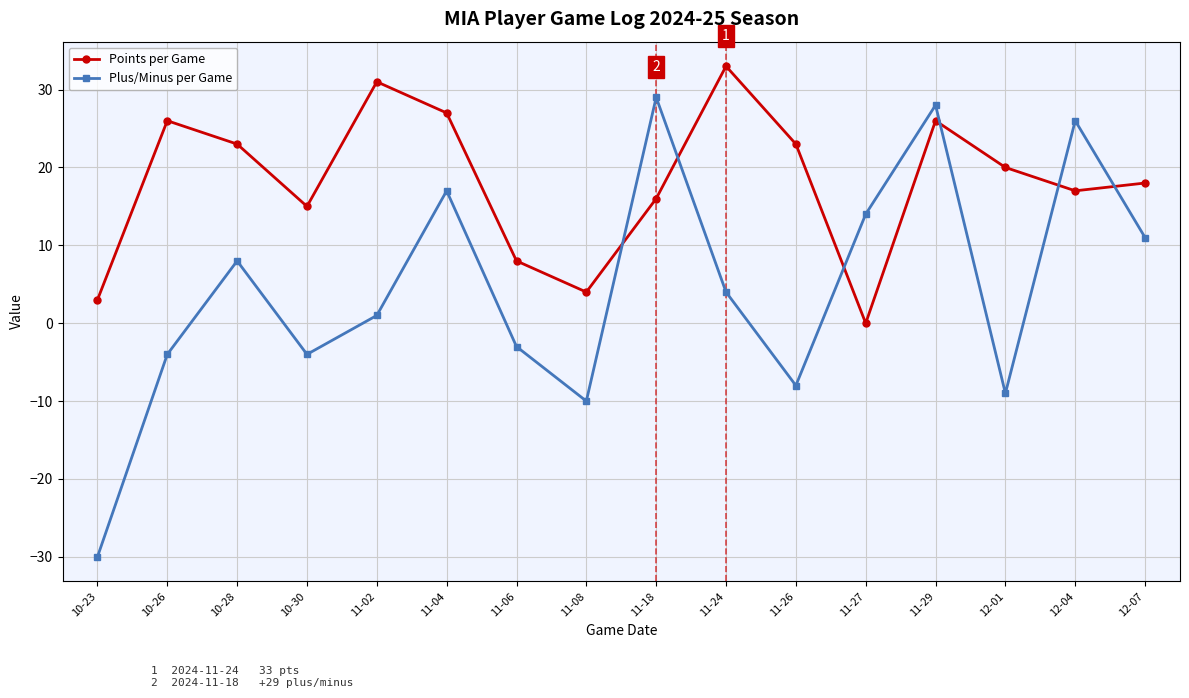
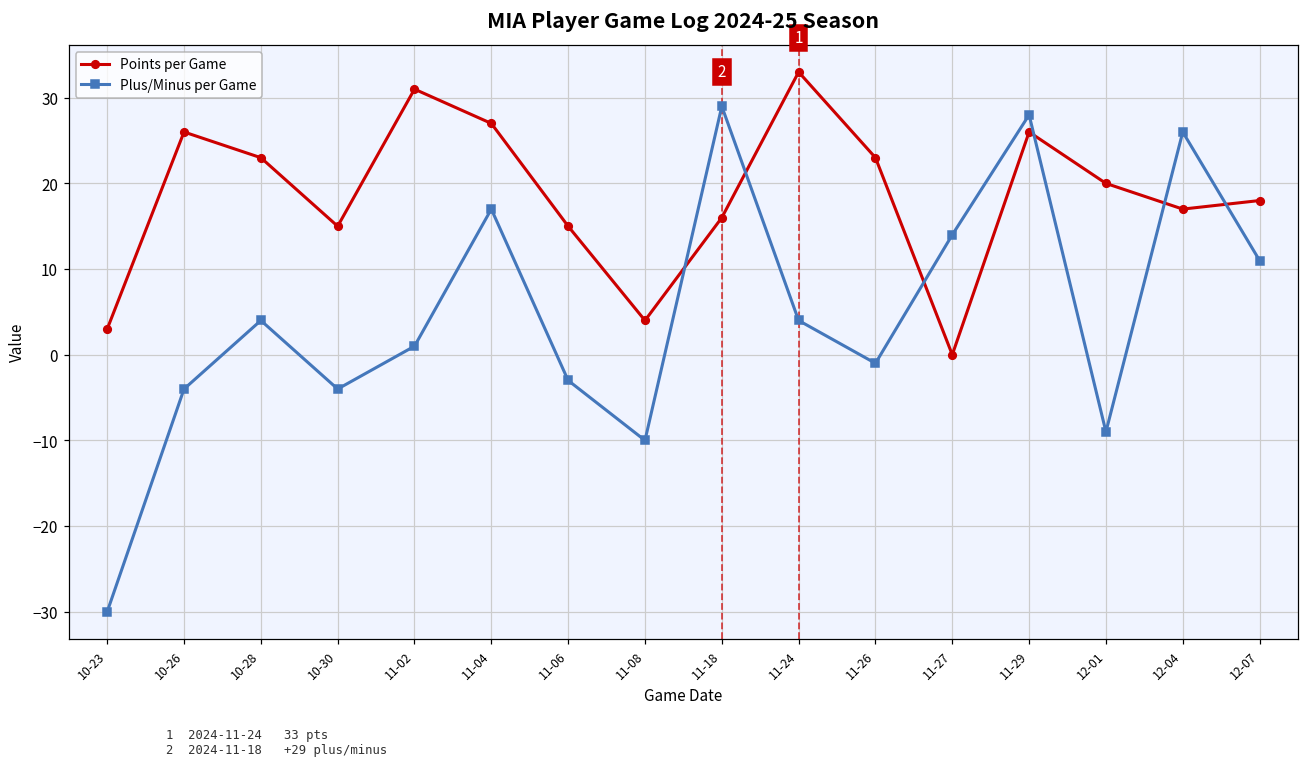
Plus/Minus per Game, 10-28: 8 -> 4
Points per Game, 11-06: 8 -> 15
Plus/Minus per Game, 11-26: -8 -> -1
